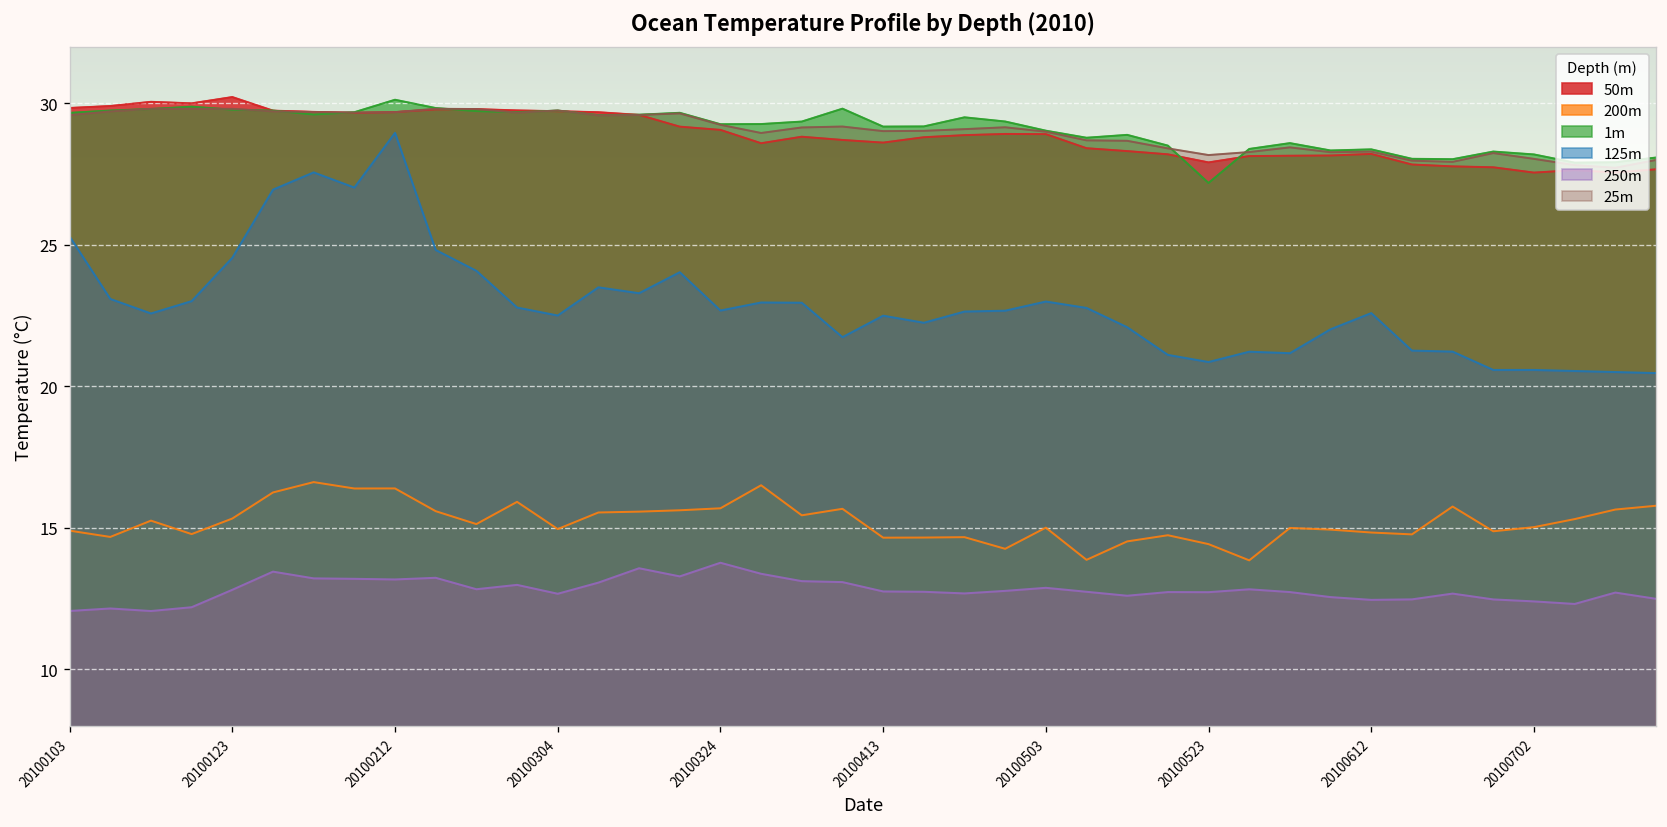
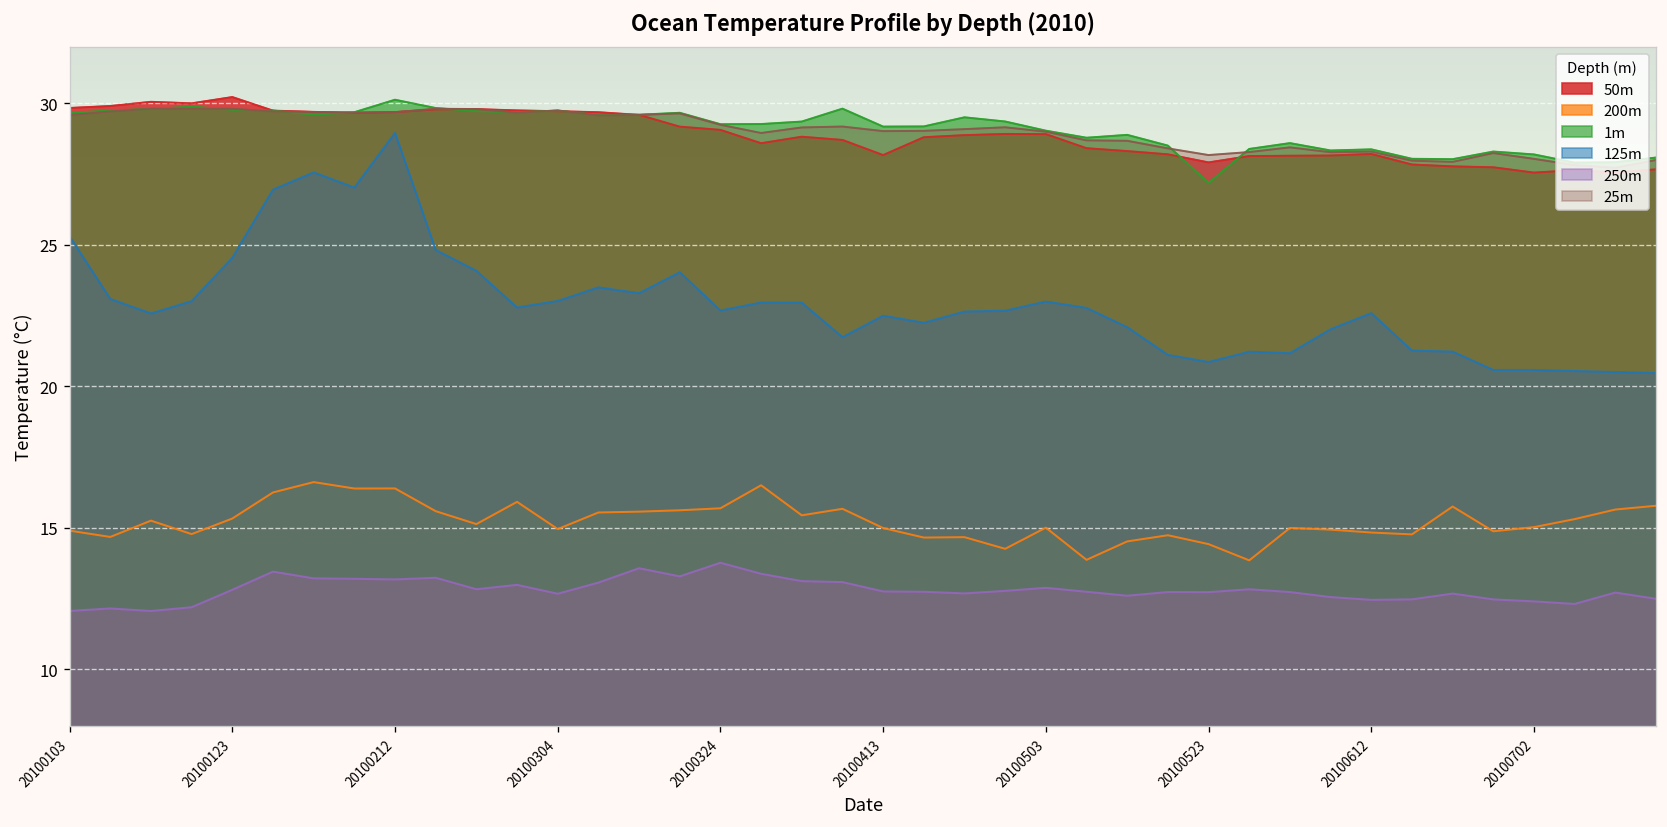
125m, 20100304: 22.5 -> 23.0
50m, 20100413: 28.6 -> 28.2
200m, 20100413: 14.7 -> 15.0
